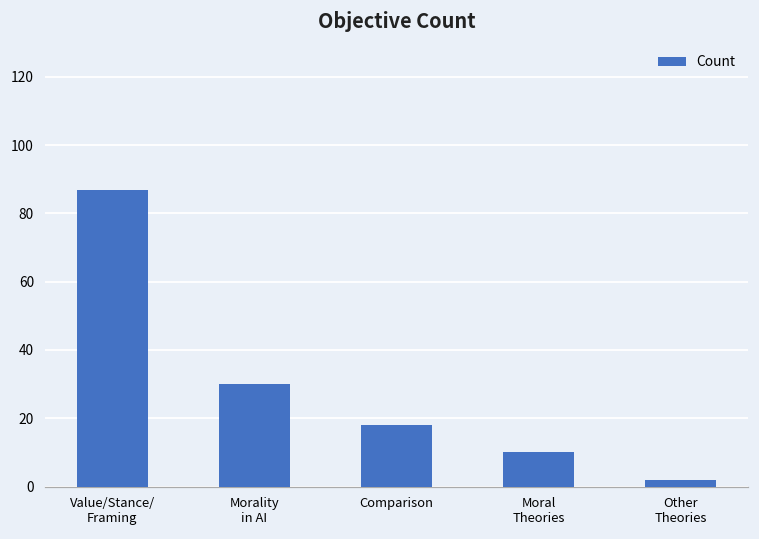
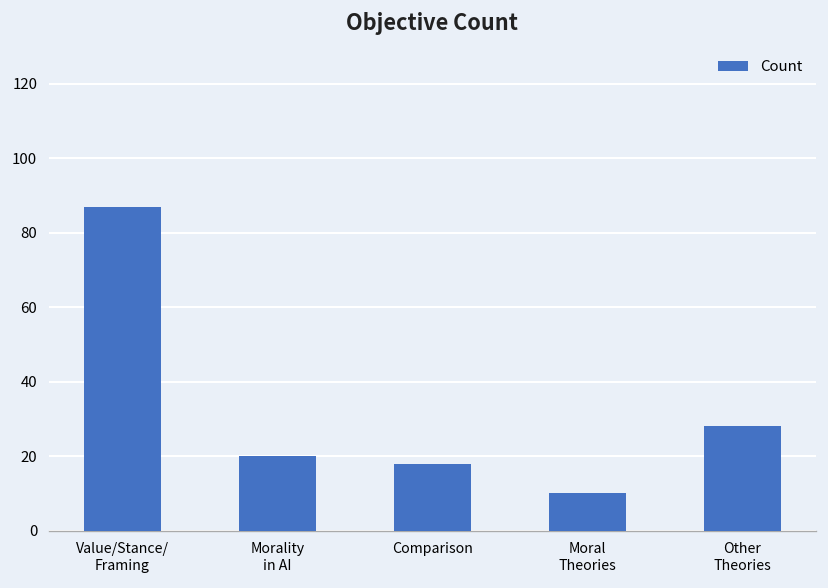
Morality in AI: 30 -> 20
Other Theories: 2 -> 28
